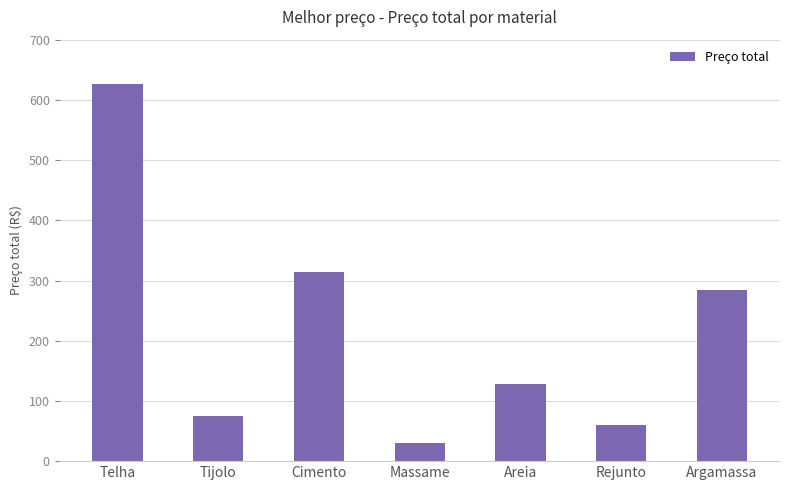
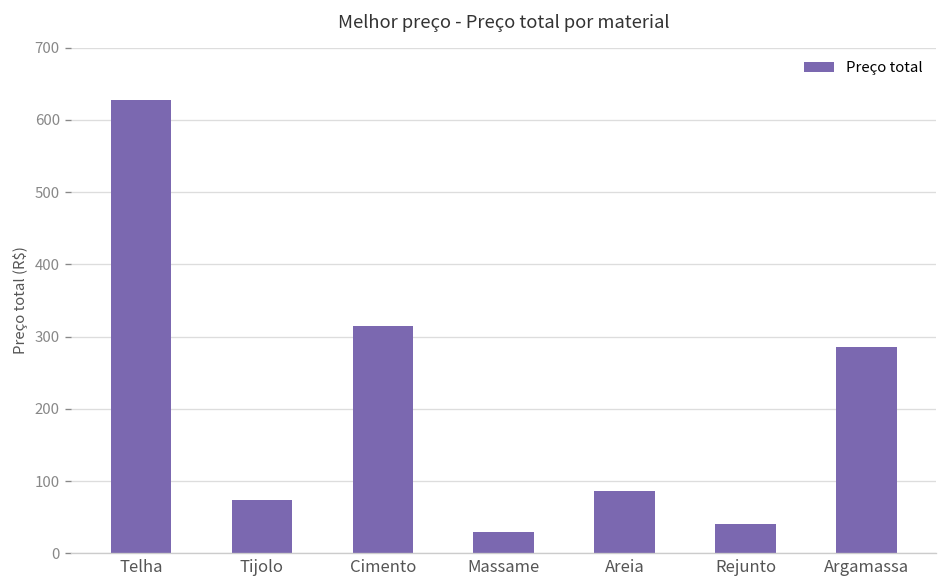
Areia: 130 -> 90
Rejunto: 60 -> 40
